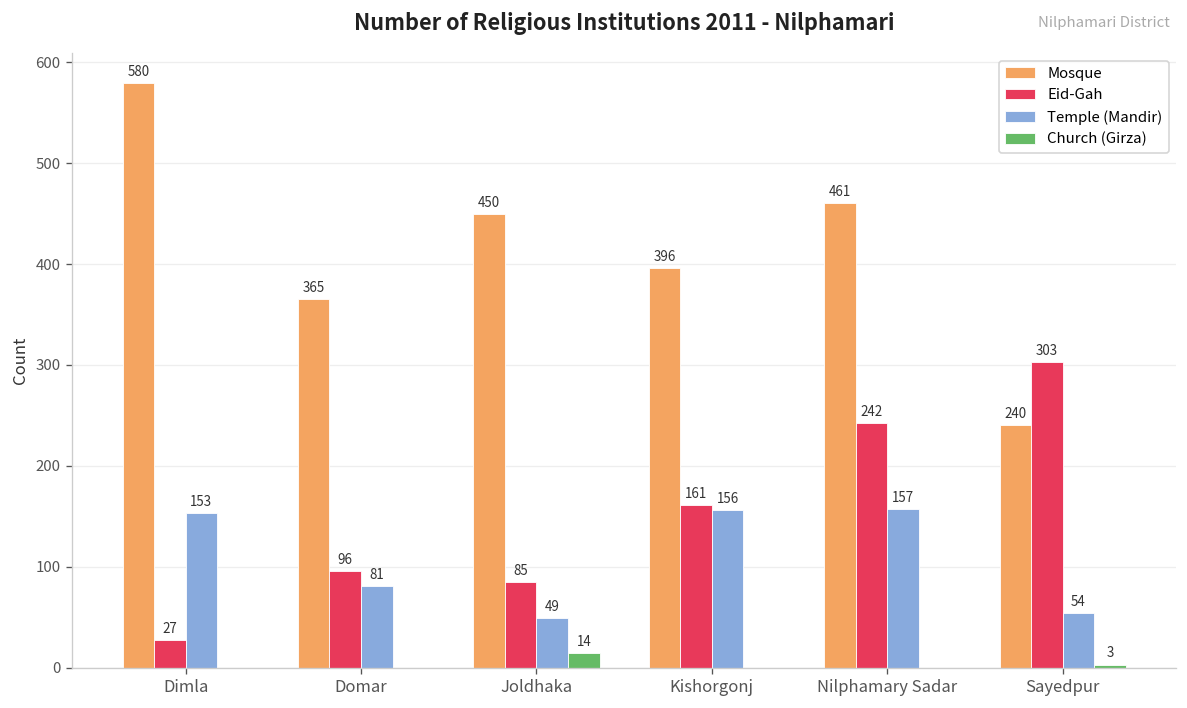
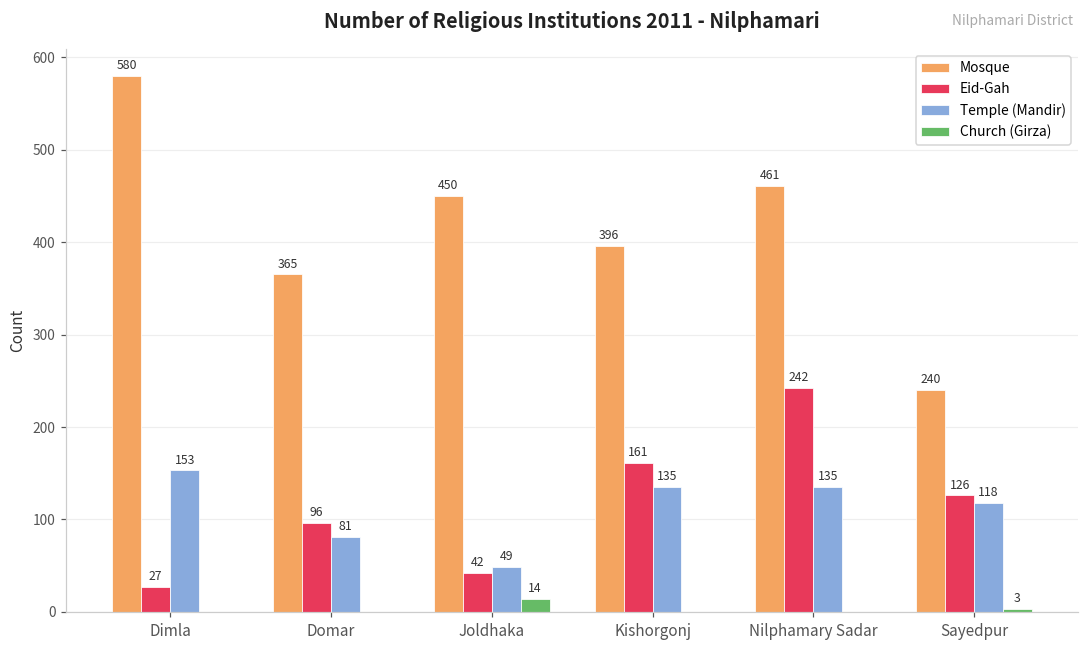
Eid-Gah, Joldhaka: 85 -> 42
Temple (Mandir), Kishorgonj: 156 -> 135
Temple (Mandir), Nilphamary Sadar: 157 -> 135
Eid-Gah, Sayedpur: 303 -> 126
Temple (Mandir), Sayedpur: 54 -> 118
